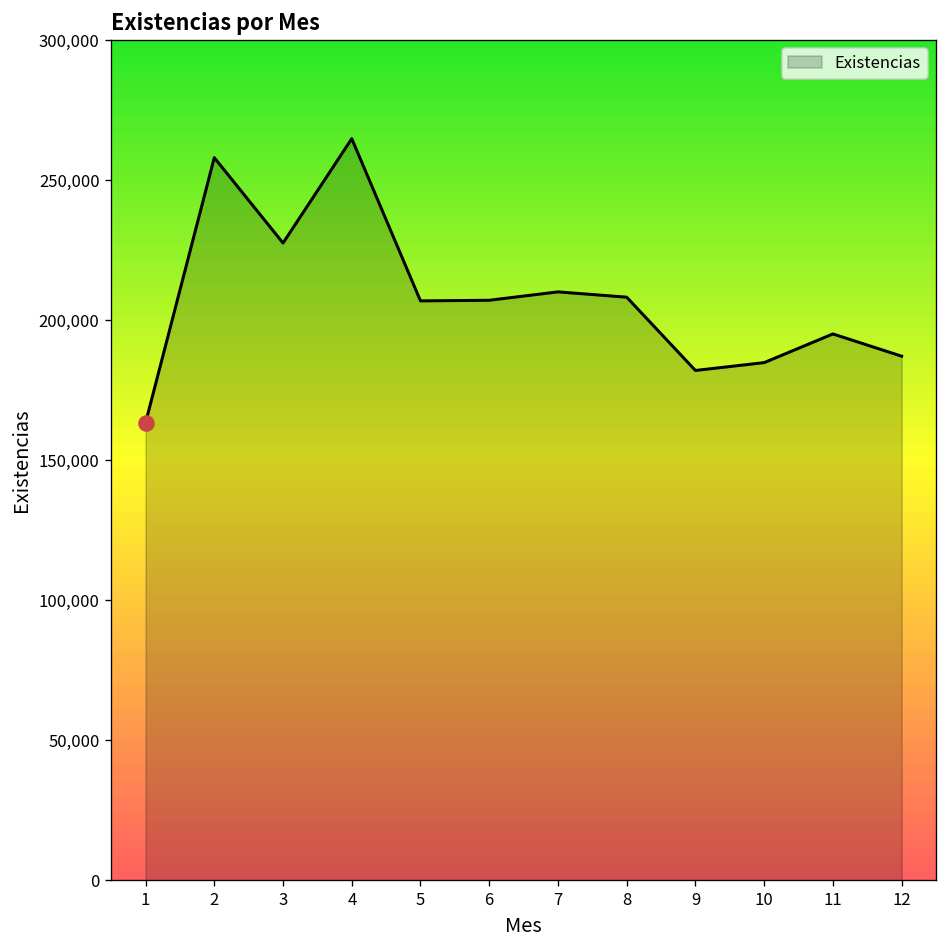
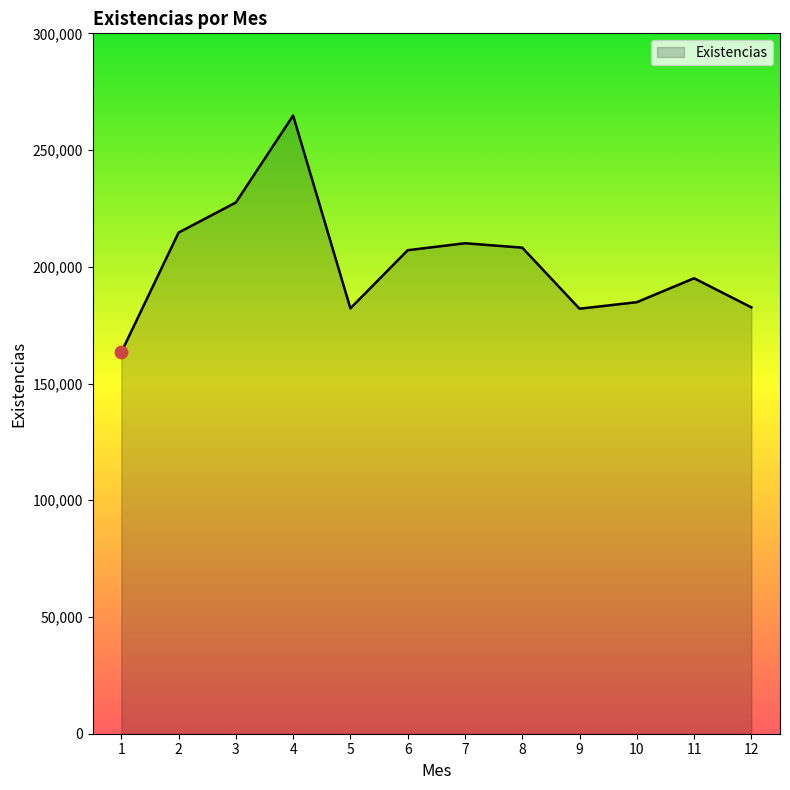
Existencias, 2: 258,000 -> 215,000
Existencias, 5: 207,000 -> 182,000
Existencias, 12: 187,000 -> 183,000
